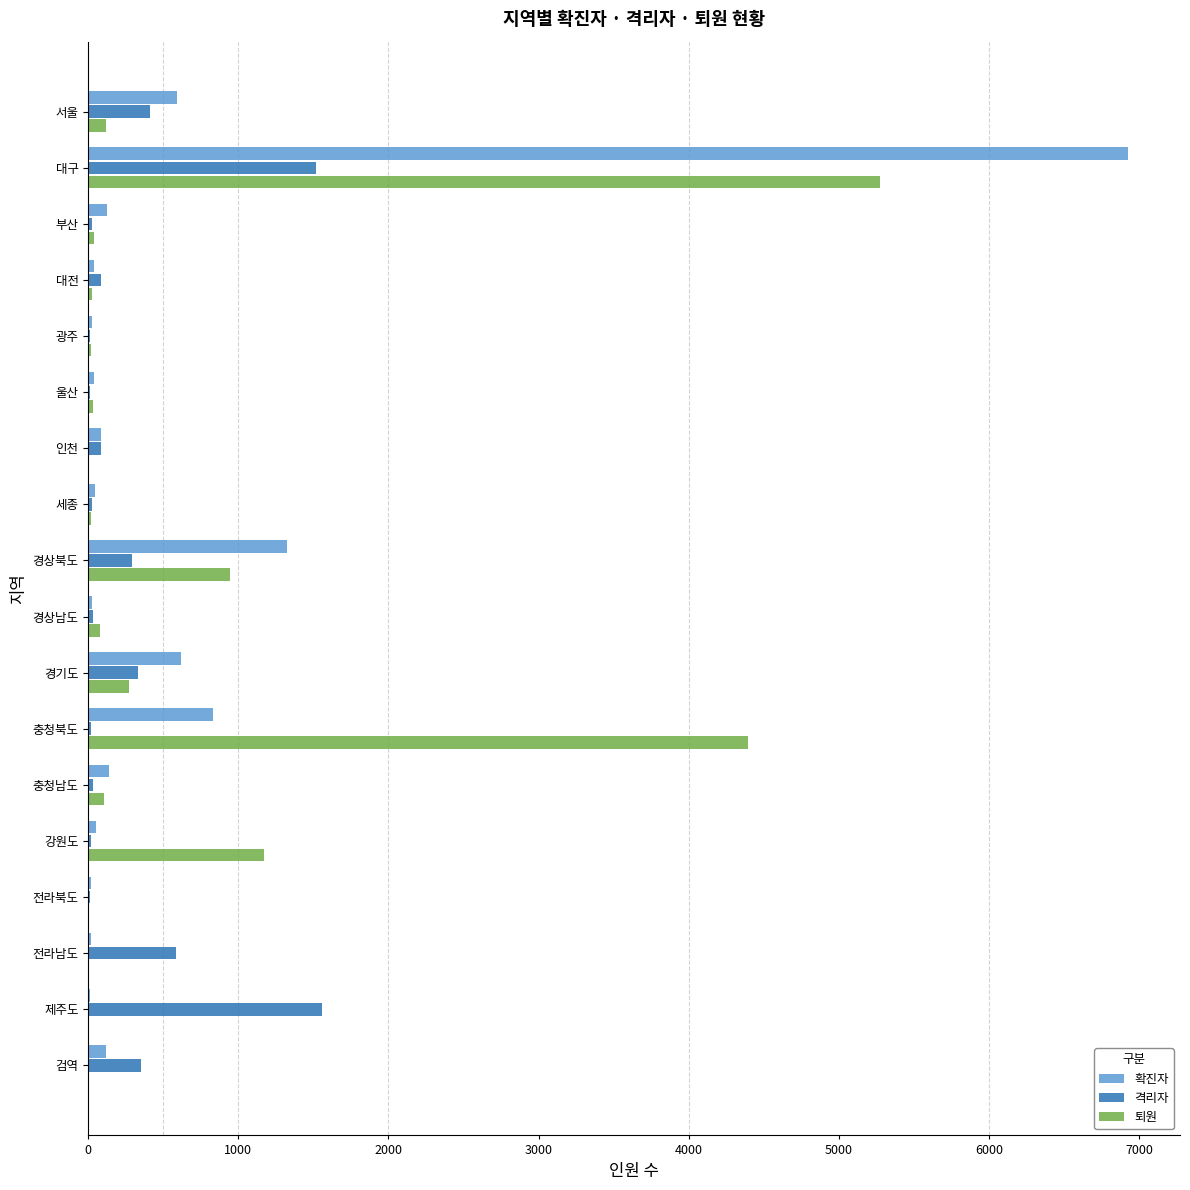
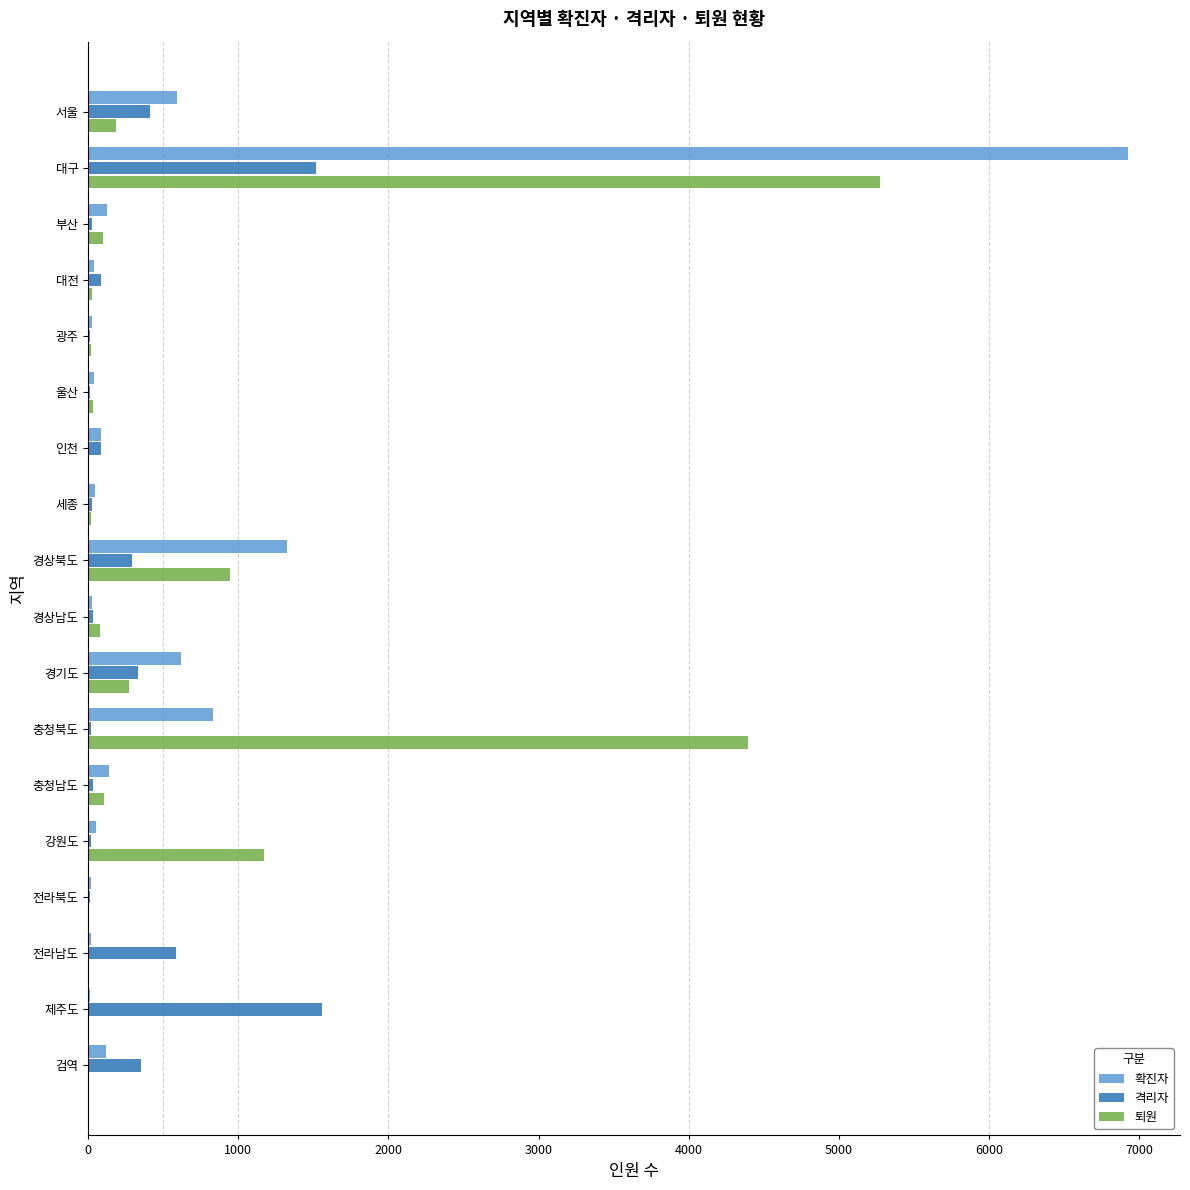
퇴원, 서울: 120 -> 180
퇴원, 부산: 40 -> 100
